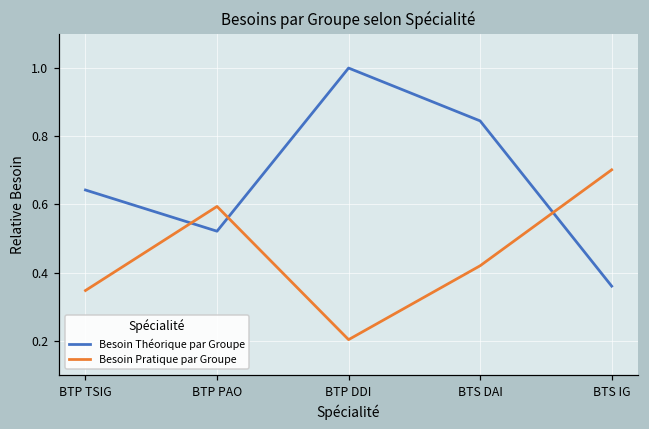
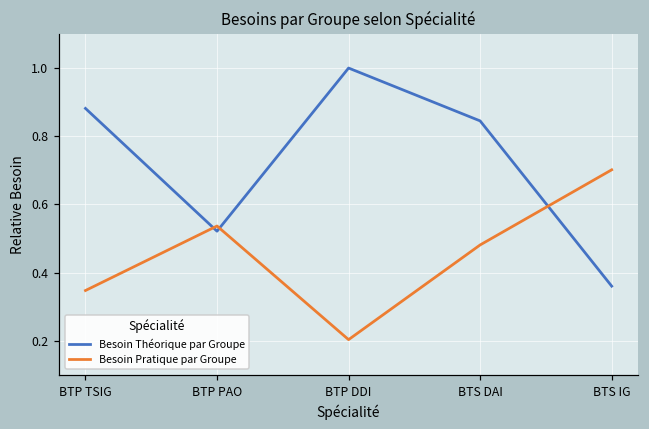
Besoin Théorique par Groupe, BTP TSIG: 0.64 -> 0.88
Besoin Pratique par Groupe, BTP PAO: 0.59 -> 0.54
Besoin Pratique par Groupe, BTS DAI: 0.42 -> 0.48
